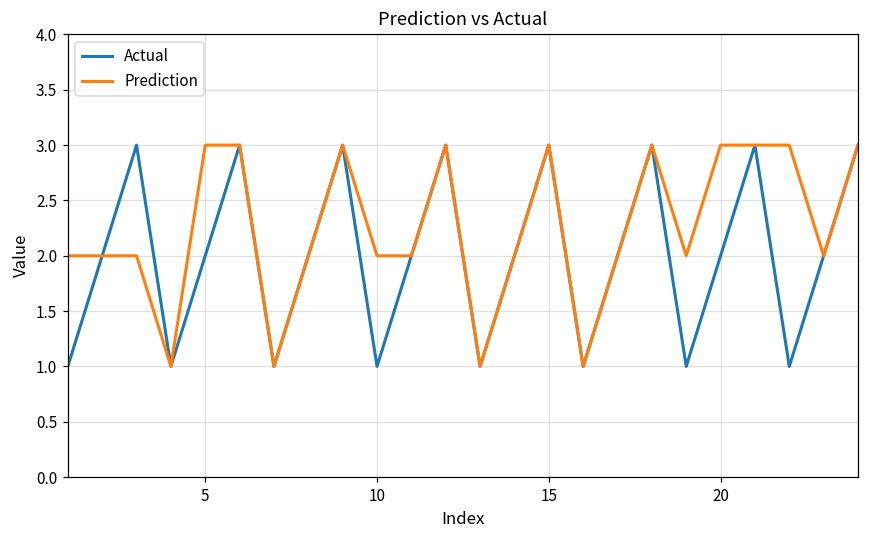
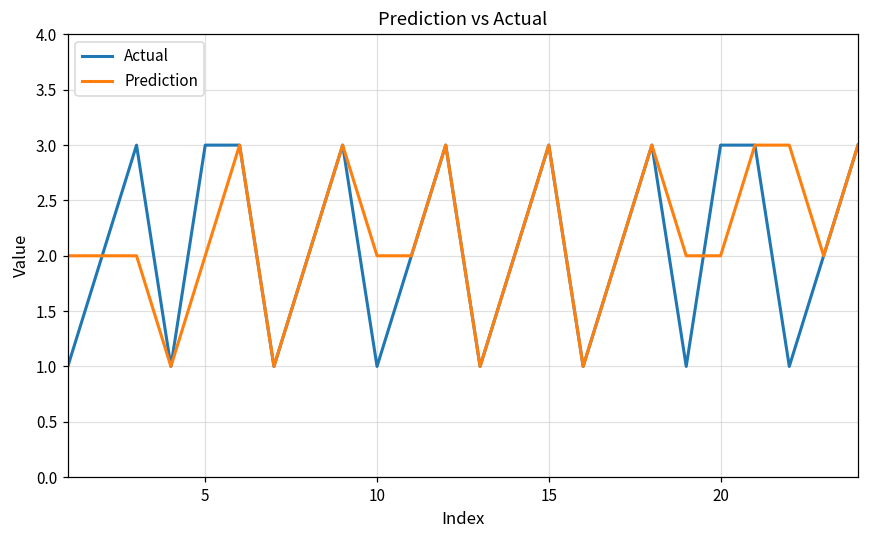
Actual, 5: 2 -> 3
Prediction, 5: 3 -> 2
Actual, 20: 2 -> 3
Prediction, 20: 3 -> 2
